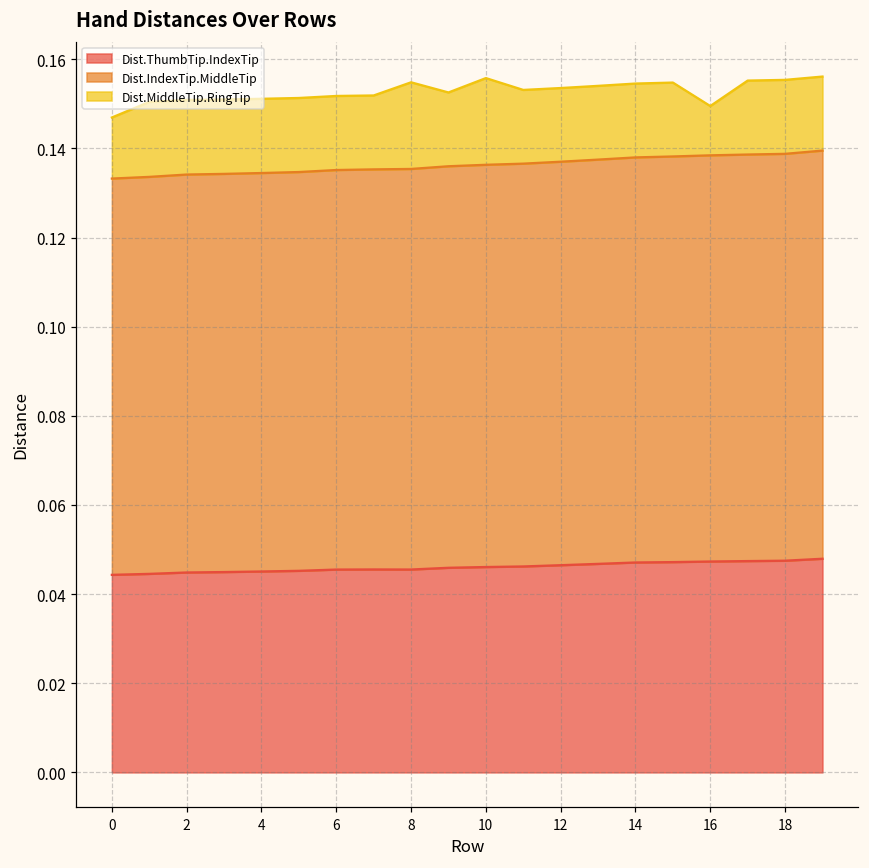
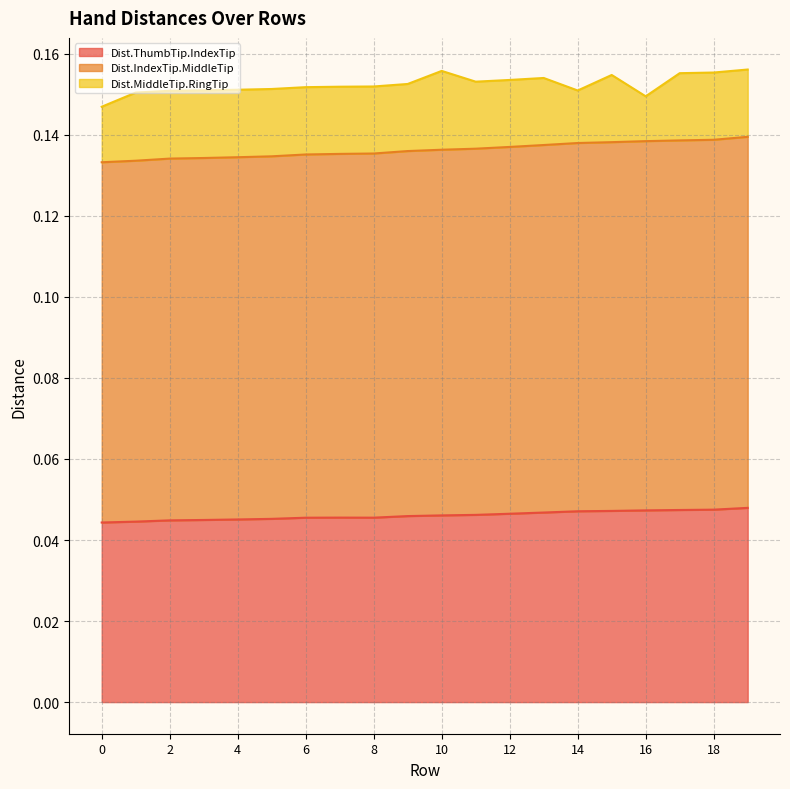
Dist.MiddleTip.RingTip, 8: 0.019 -> 0.017
Dist.MiddleTip.RingTip, 14: 0.017 -> 0.013
